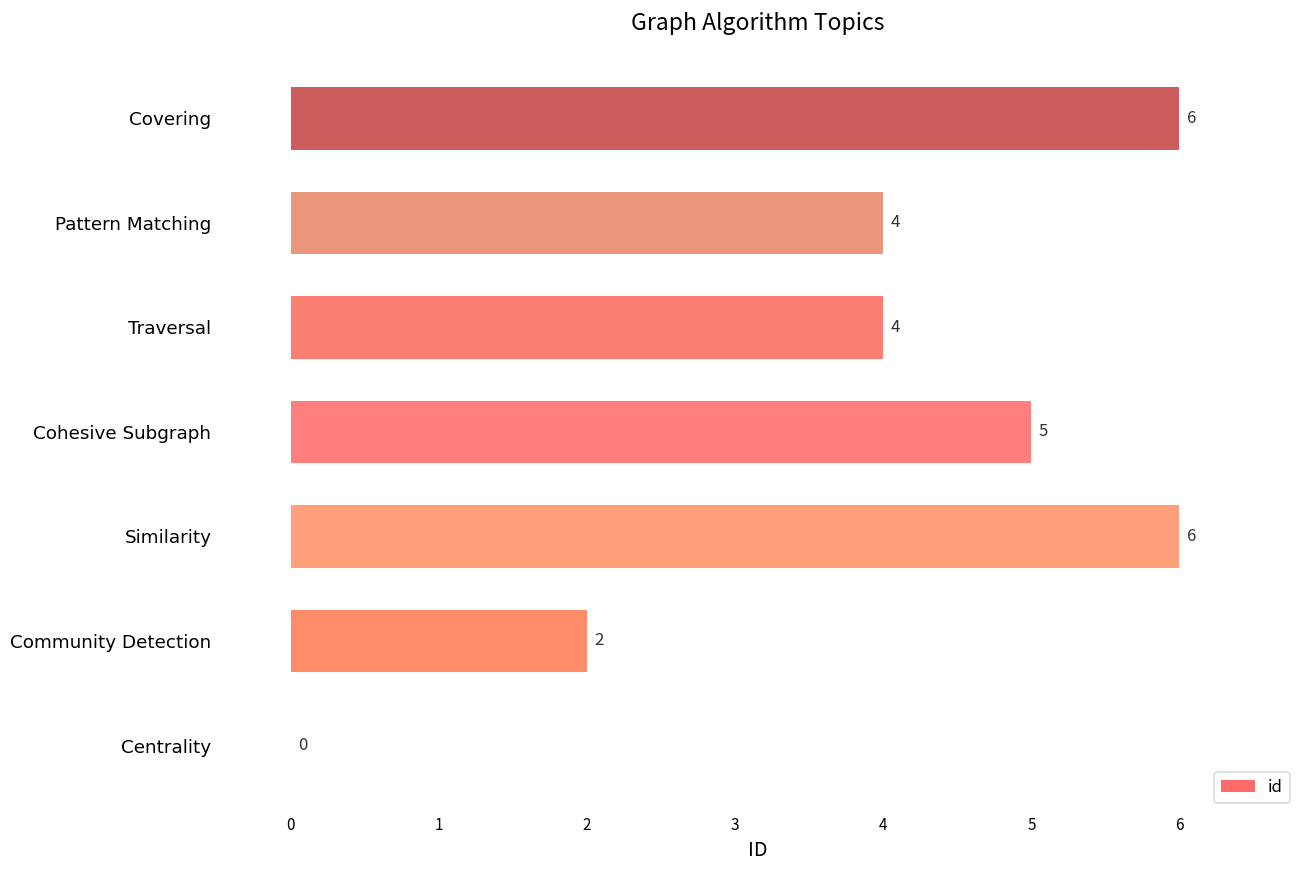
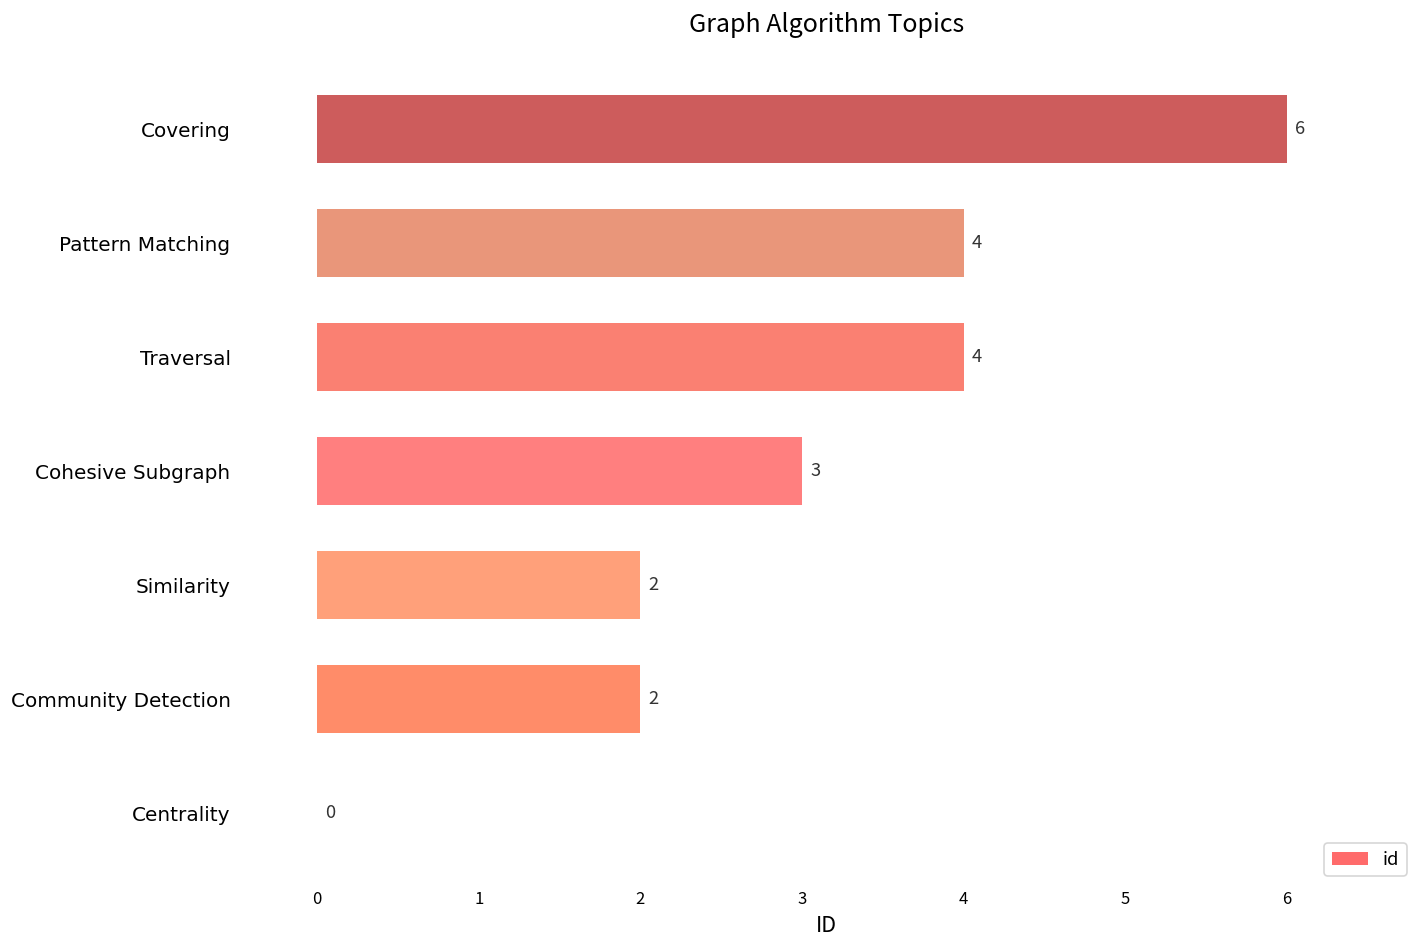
Cohesive Subgraph: 5 -> 3
Similarity: 6 -> 2
